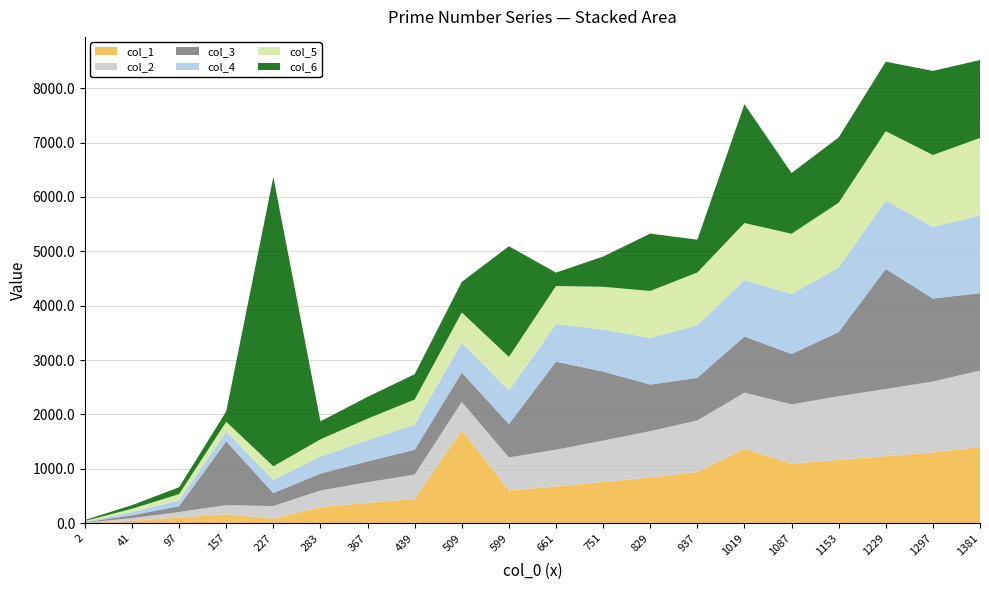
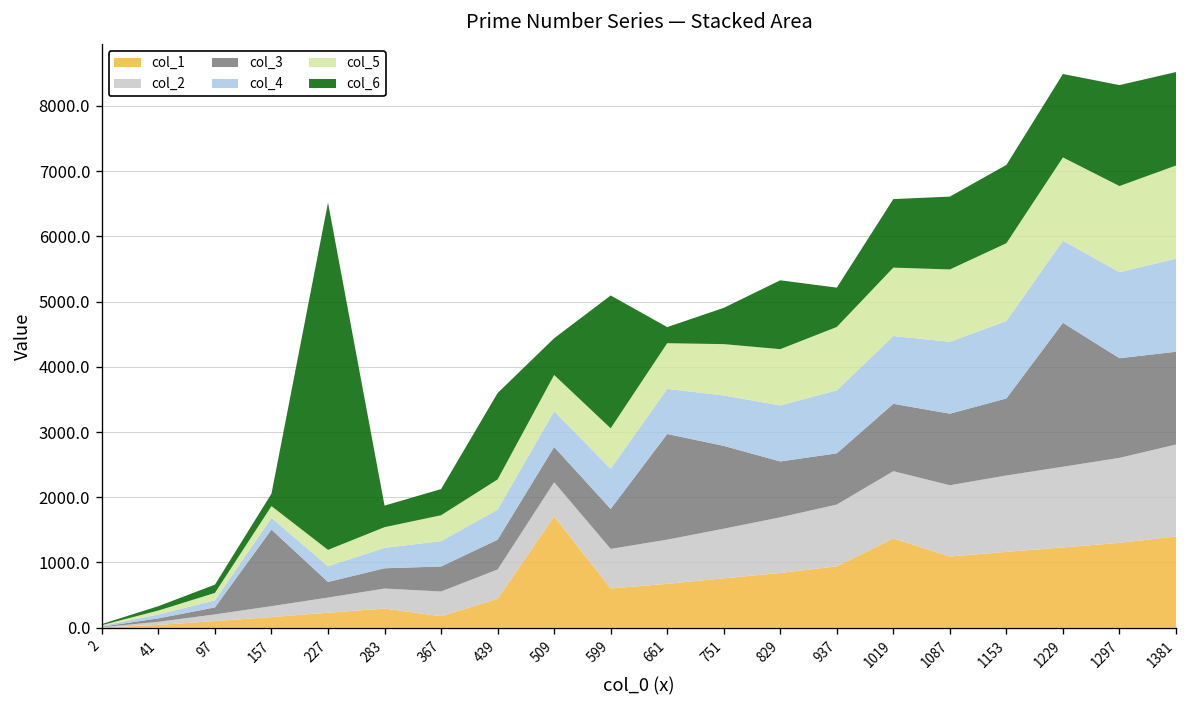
col_1, 227: 100 -> 200
col_1, 367: 400 -> 200
col_6, 439: 500 -> 1300
col_6, 1019: 2200 -> 1100
col_3, 1087: 900 -> 1100
